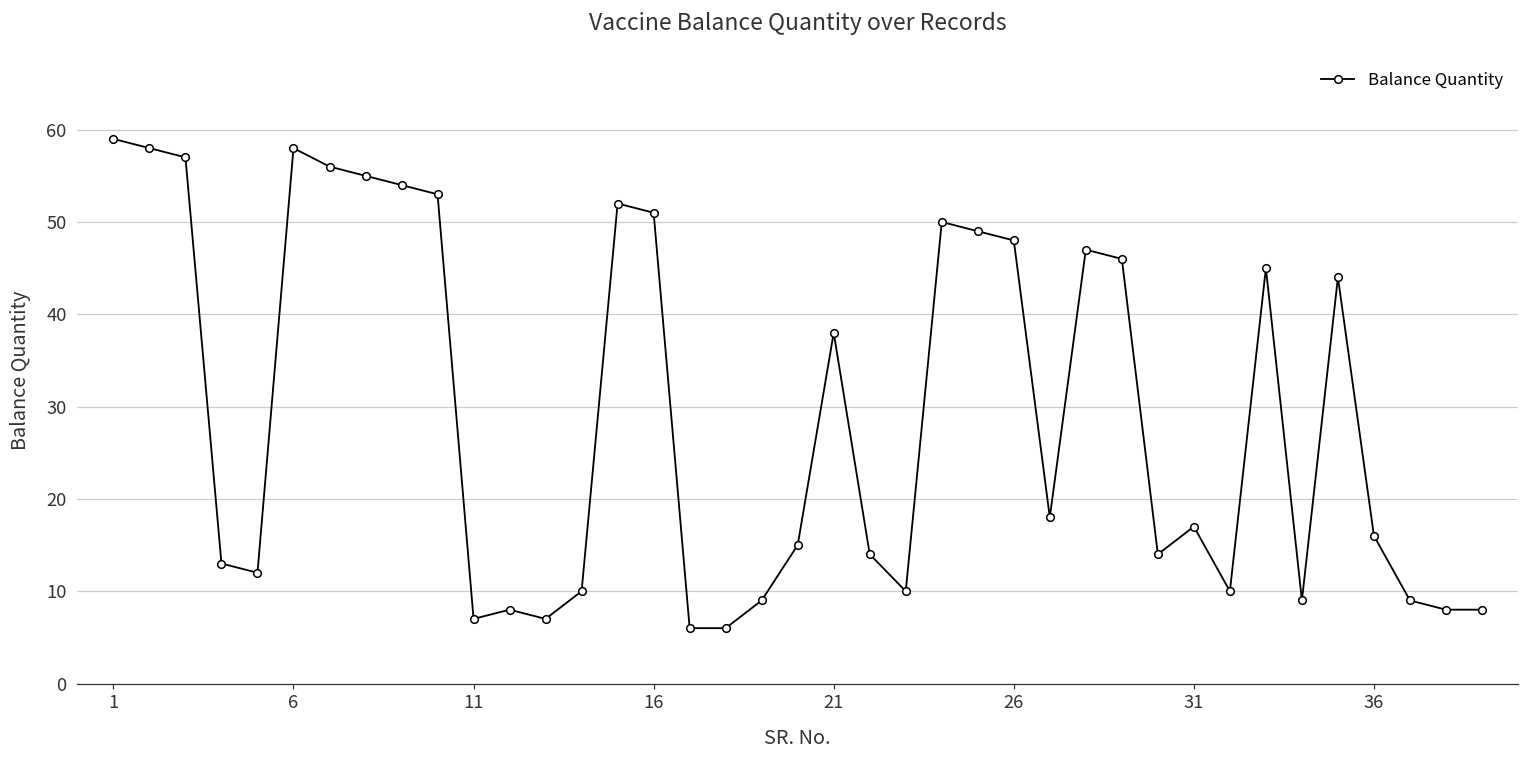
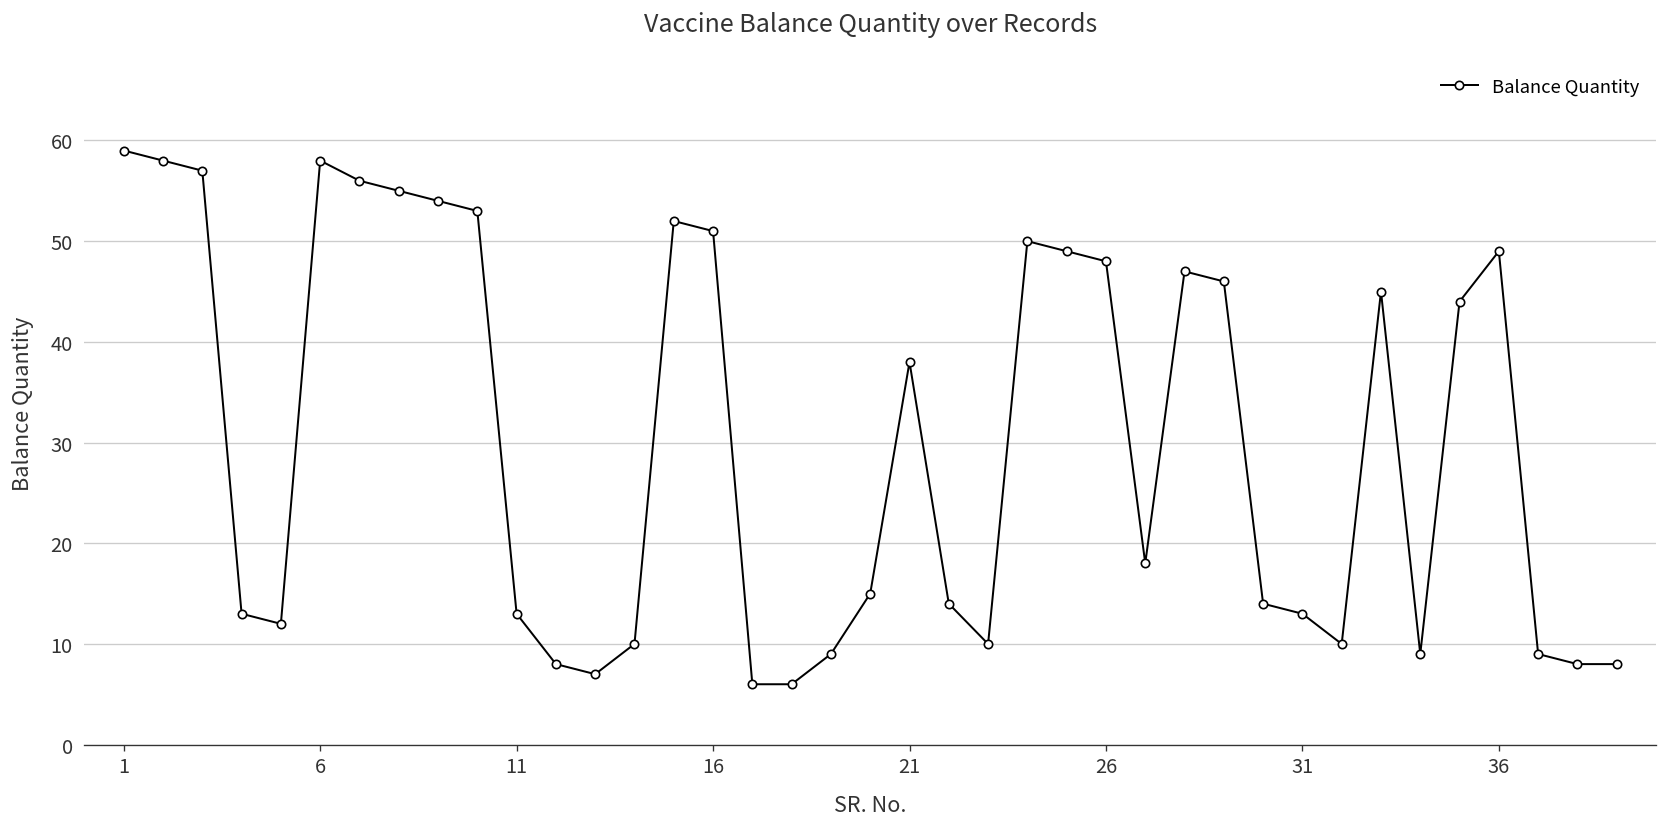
11: 7 -> 13
31: 17 -> 13
36: 16 -> 49
